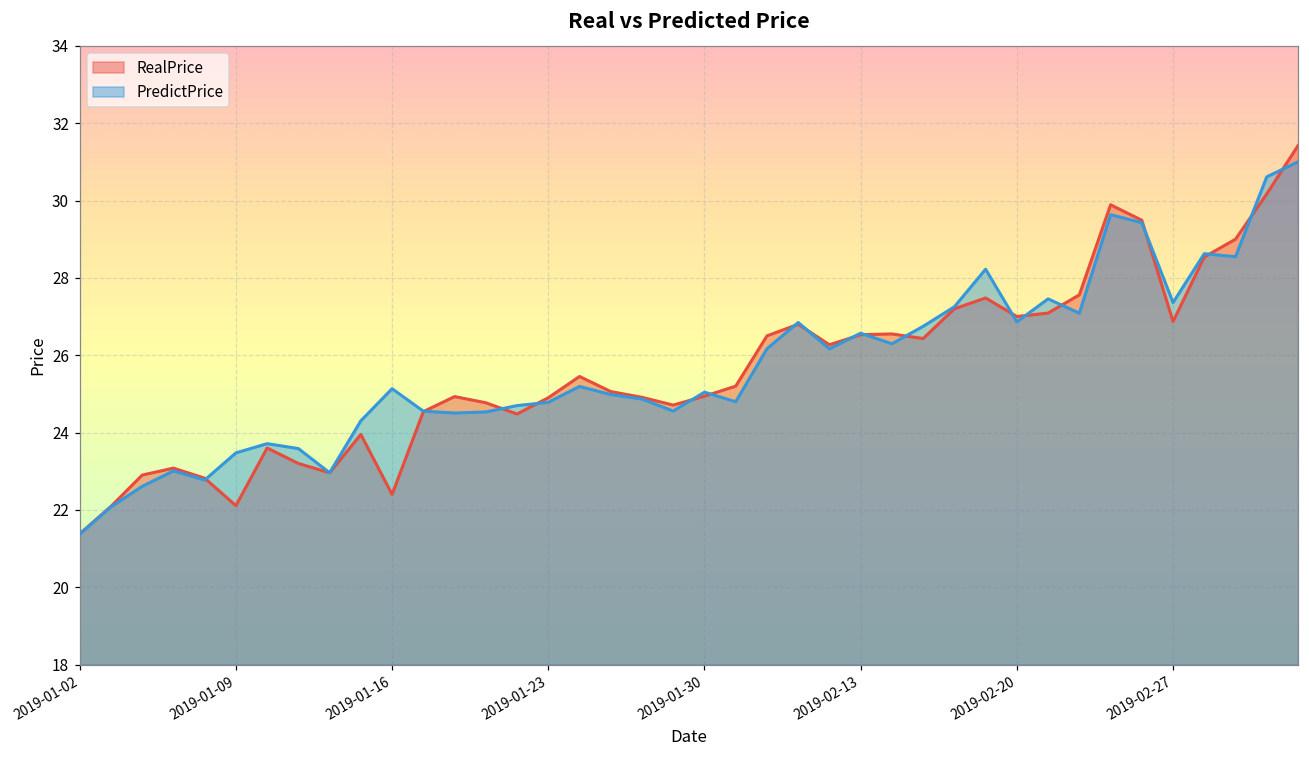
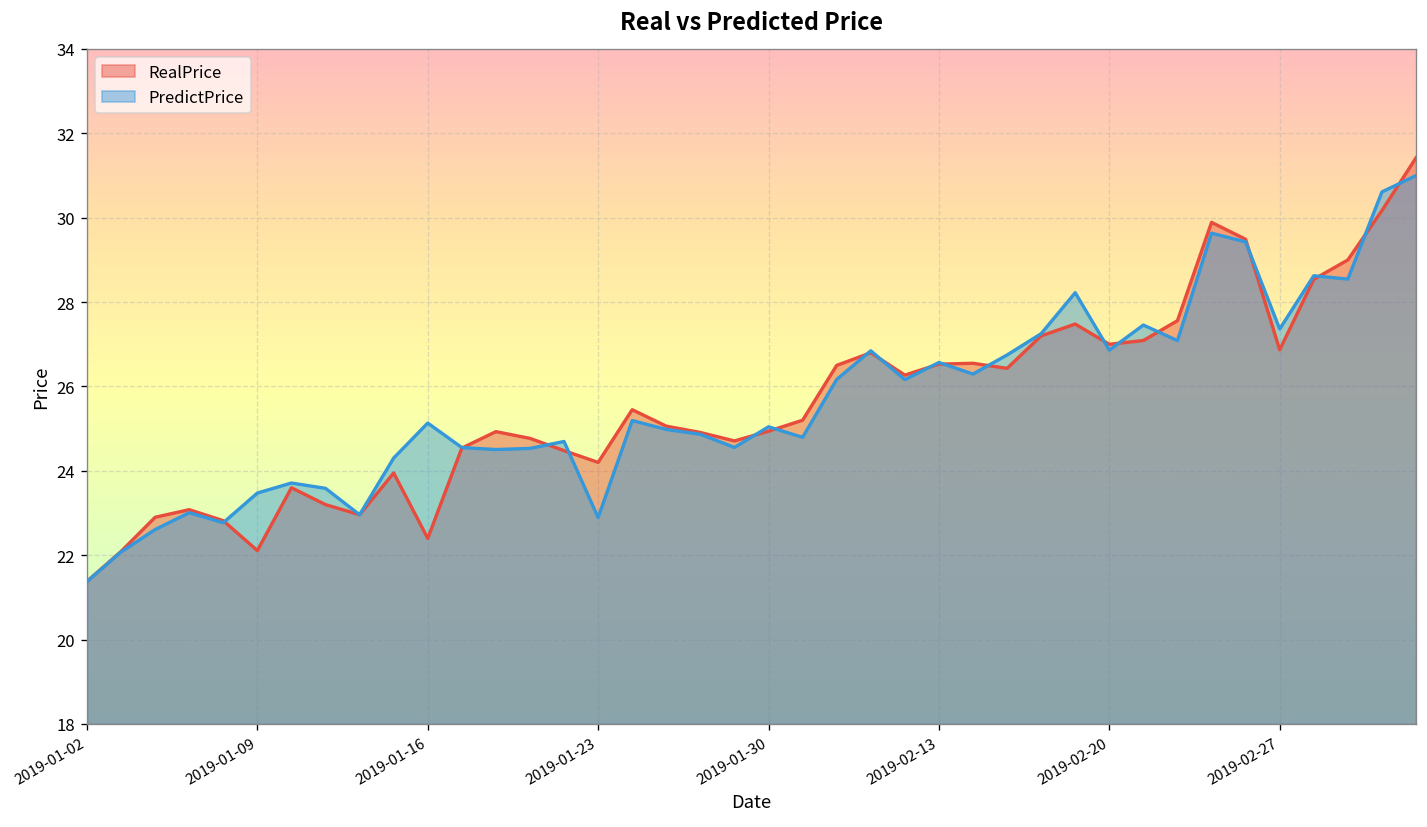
RealPrice, 2019-01-23: 24.9 -> 24.2
PredictPrice, 2019-01-23: 24.8 -> 22.9
